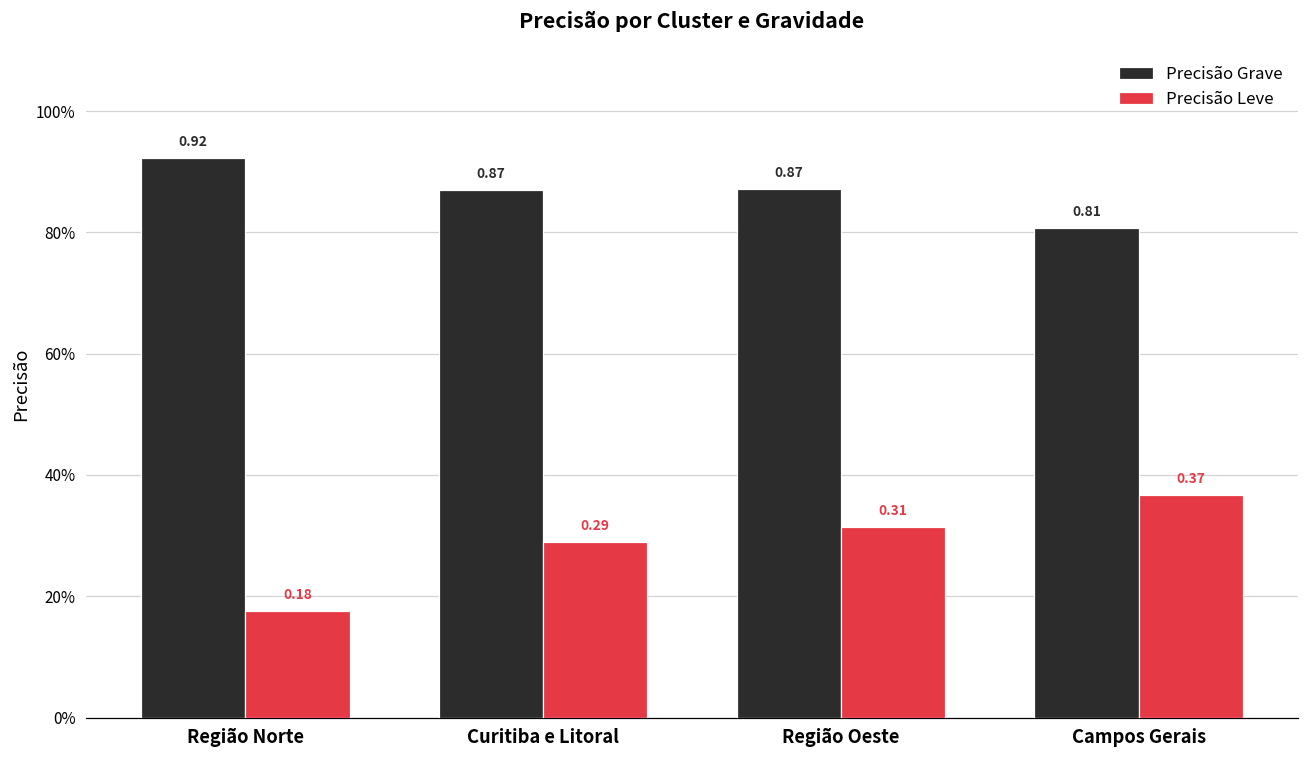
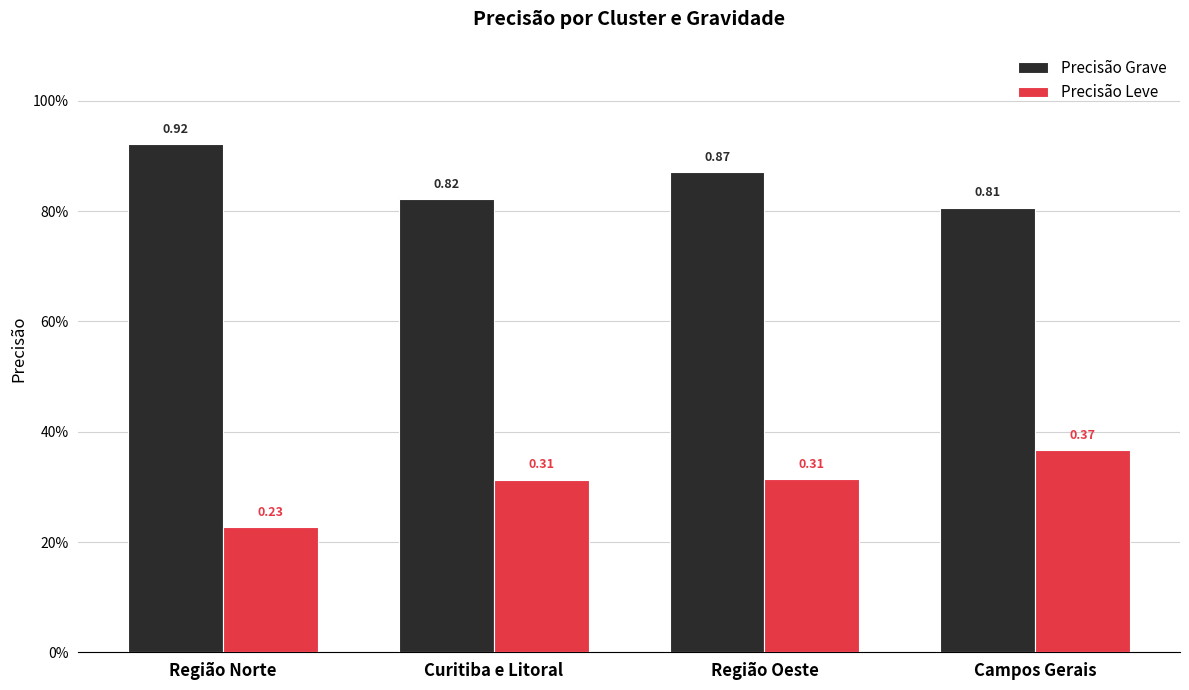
Precisão Leve, Região Norte: 0.18 -> 0.23
Precisão Grave, Curitiba e Litoral: 0.87 -> 0.82
Precisão Leve, Curitiba e Litoral: 0.29 -> 0.31
